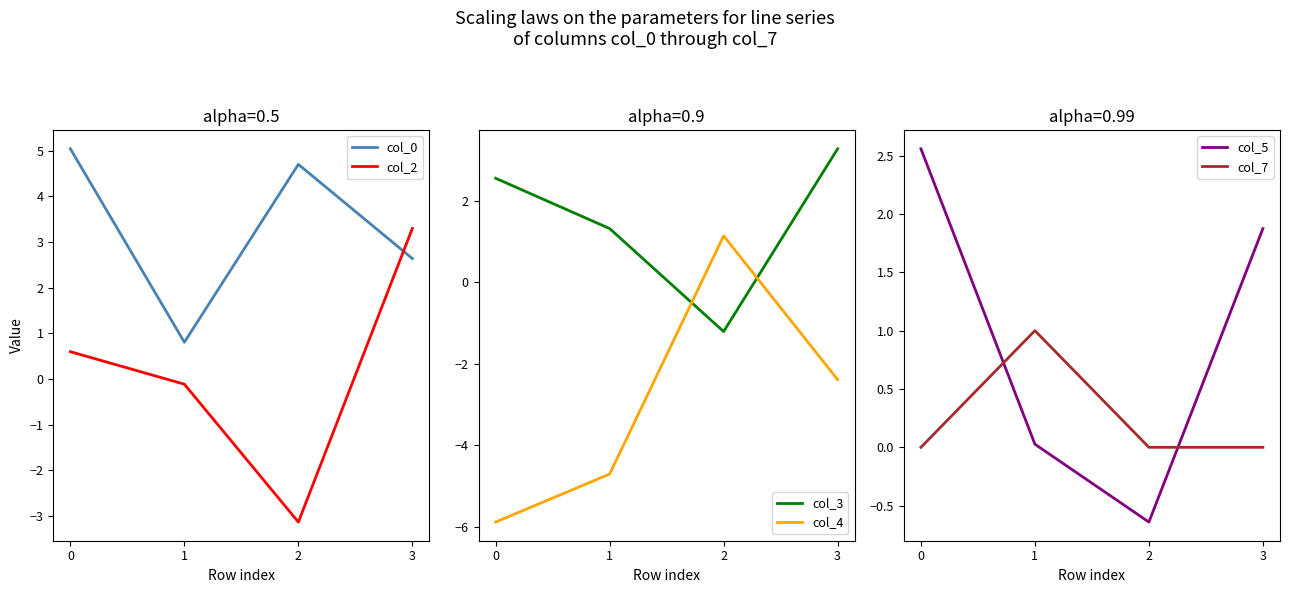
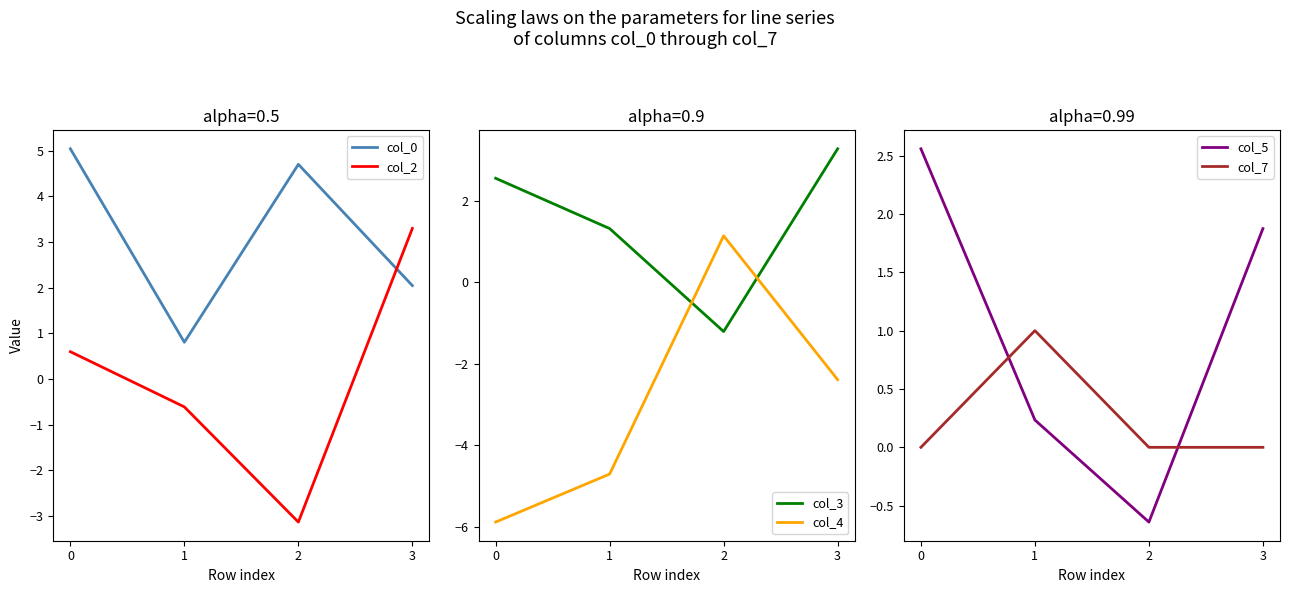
alpha=0.5, col_2, 1: -0.1 -> -0.6
alpha=0.5, col_0, 3: 2.6 -> 2.0
alpha=0.99, col_5, 1: 0.03 -> 0.23
